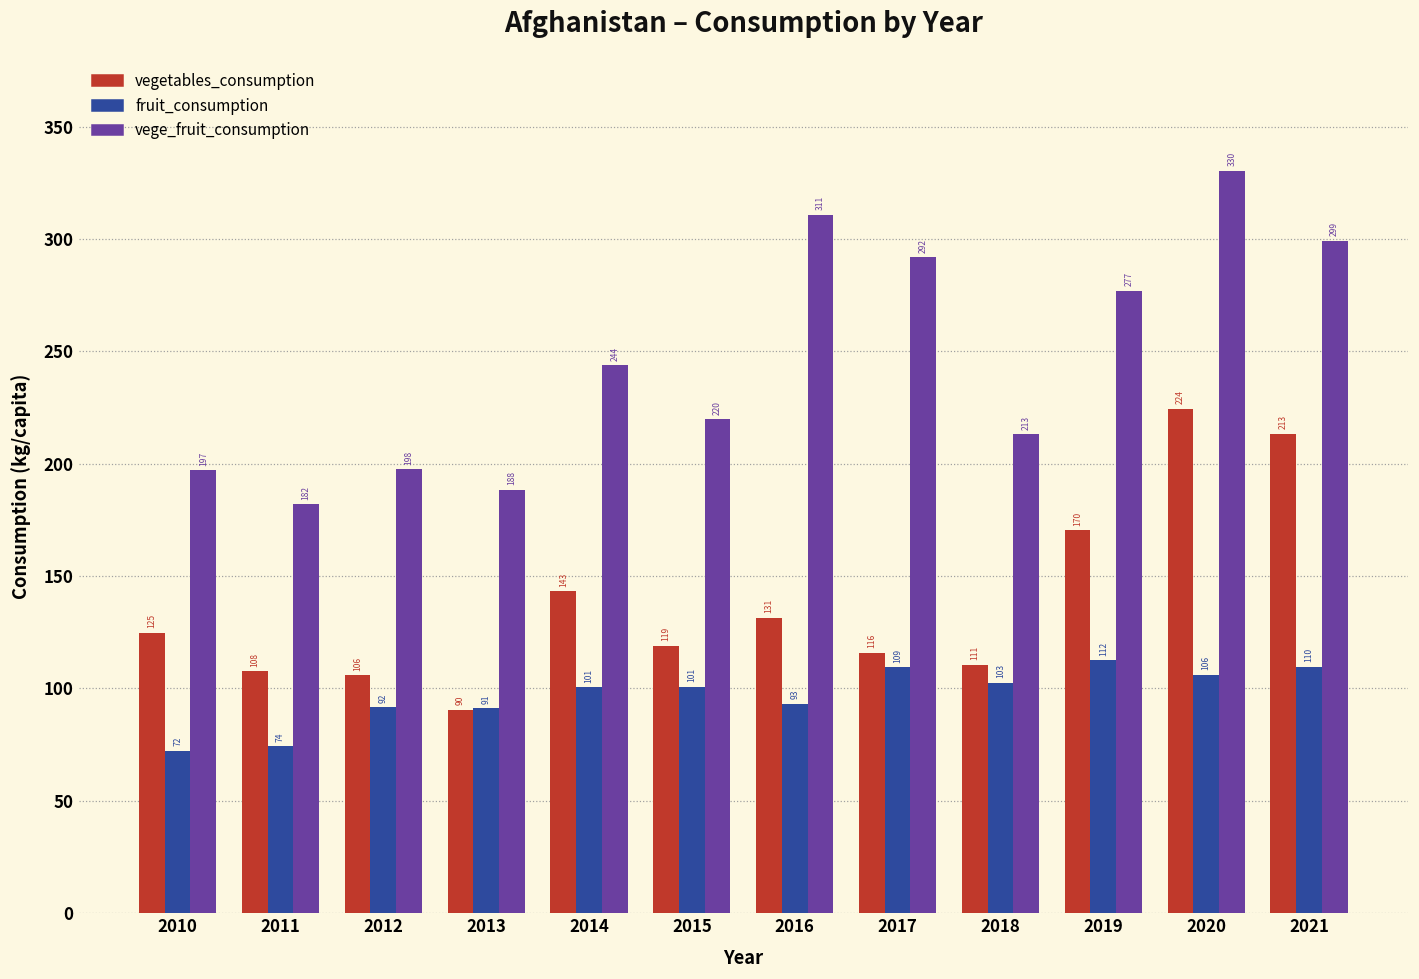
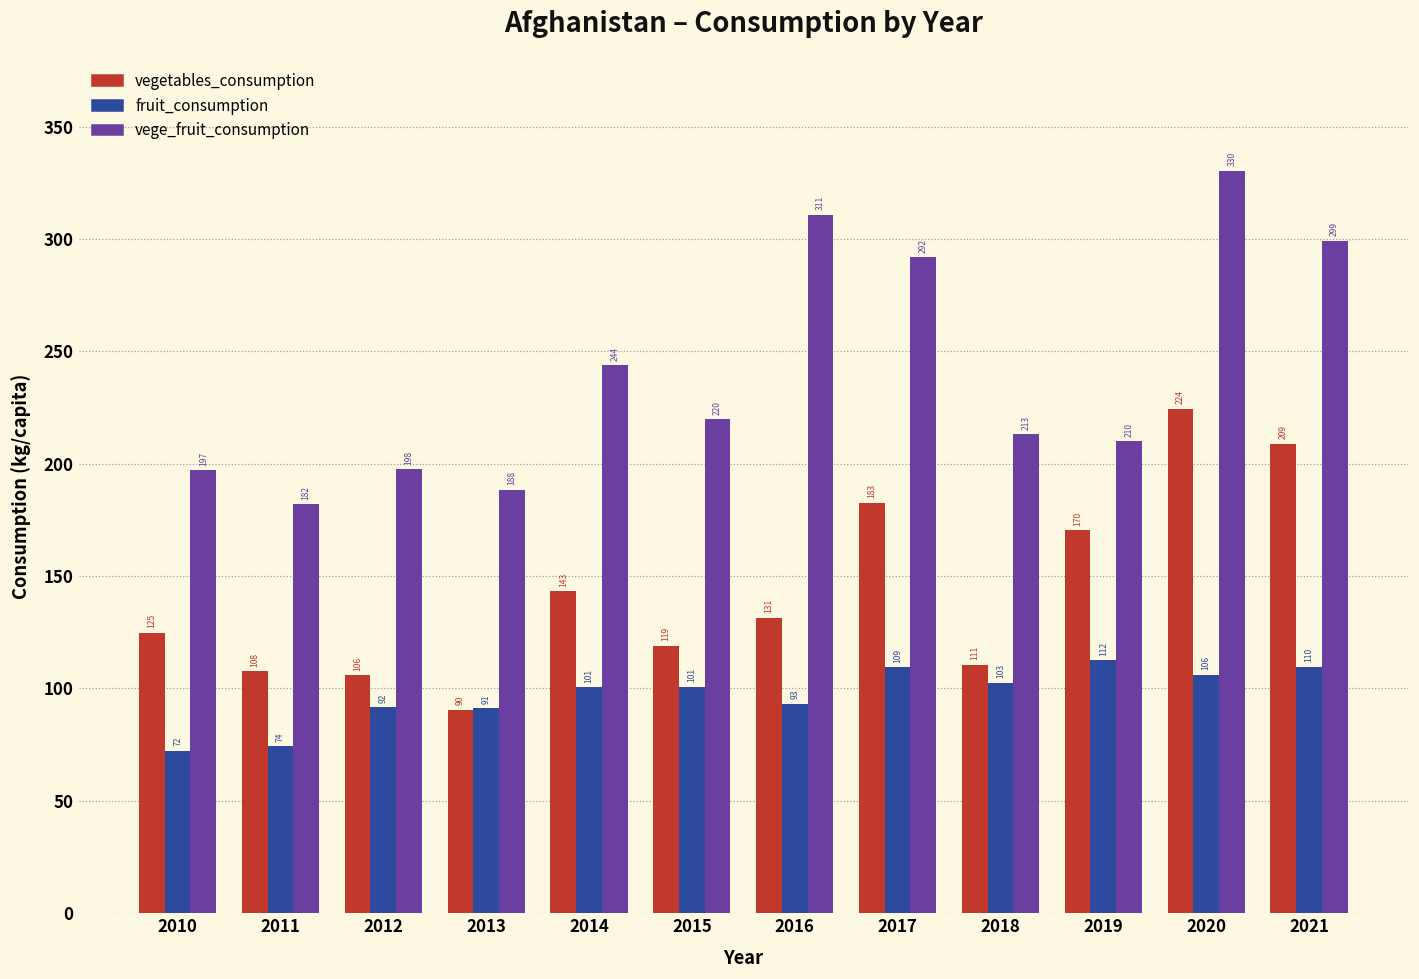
vegetables_consumption, 2017: 116 -> 183
vege_fruit_consumption, 2019: 277 -> 210
vegetables_consumption, 2021: 213 -> 209
